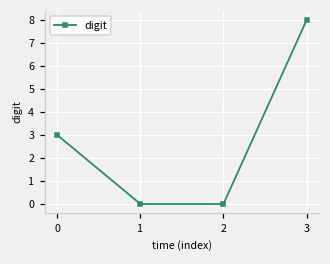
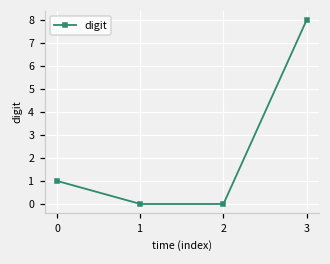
0: 3 -> 1
